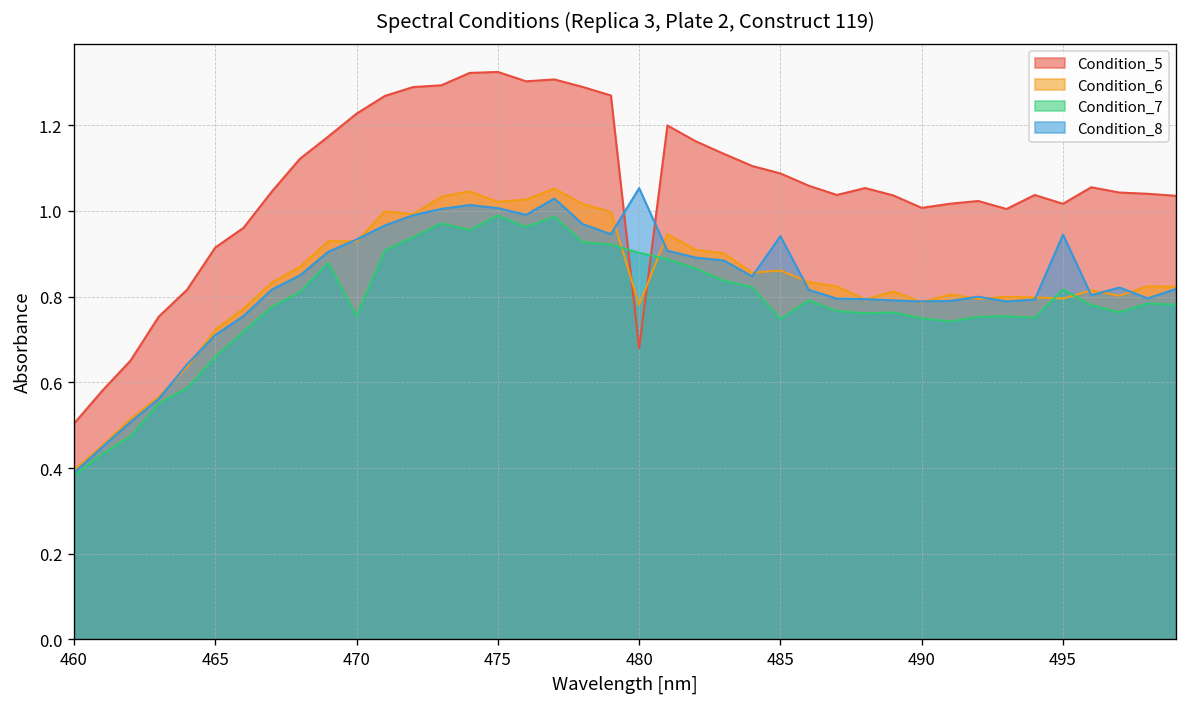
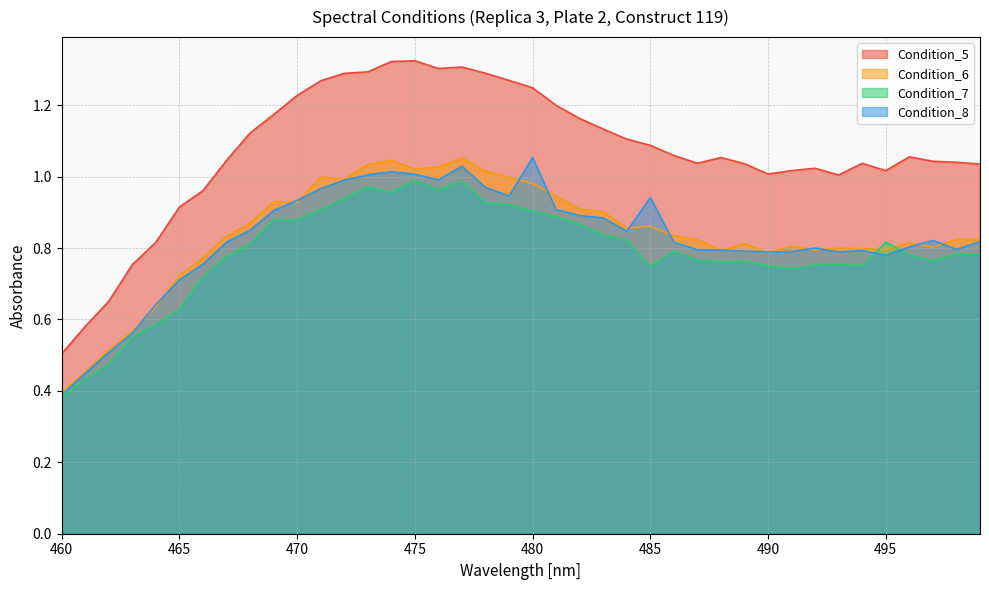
Condition_7, 465: 0.66 -> 0.63
Condition_7, 470: 0.76 -> 0.88
Condition_5, 480: 0.68 -> 1.25
Condition_6, 480: 0.78 -> 0.98
Condition_8, 495: 0.94 -> 0.78
